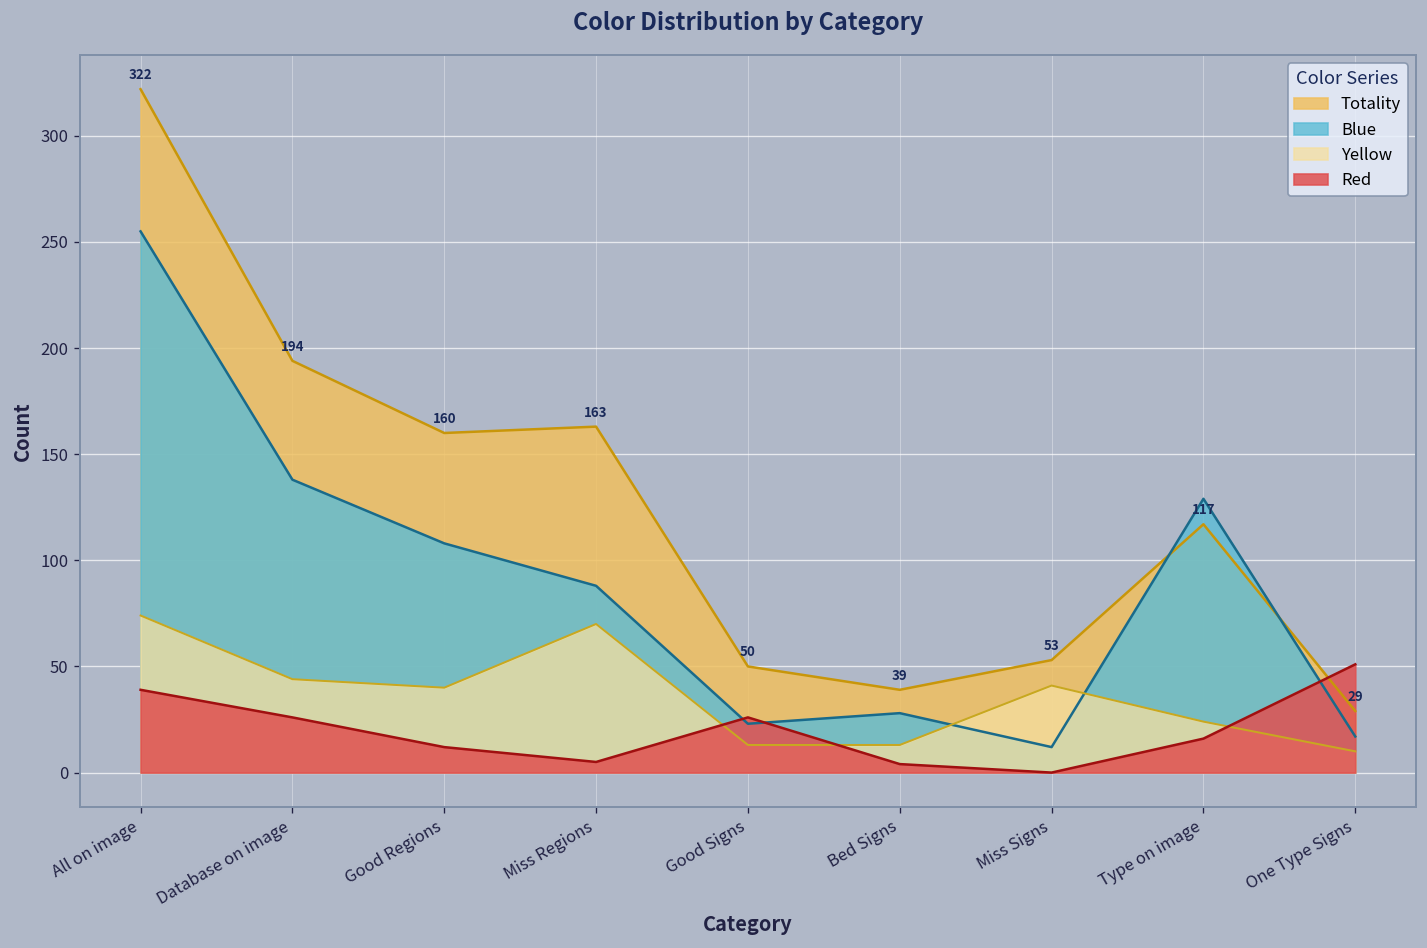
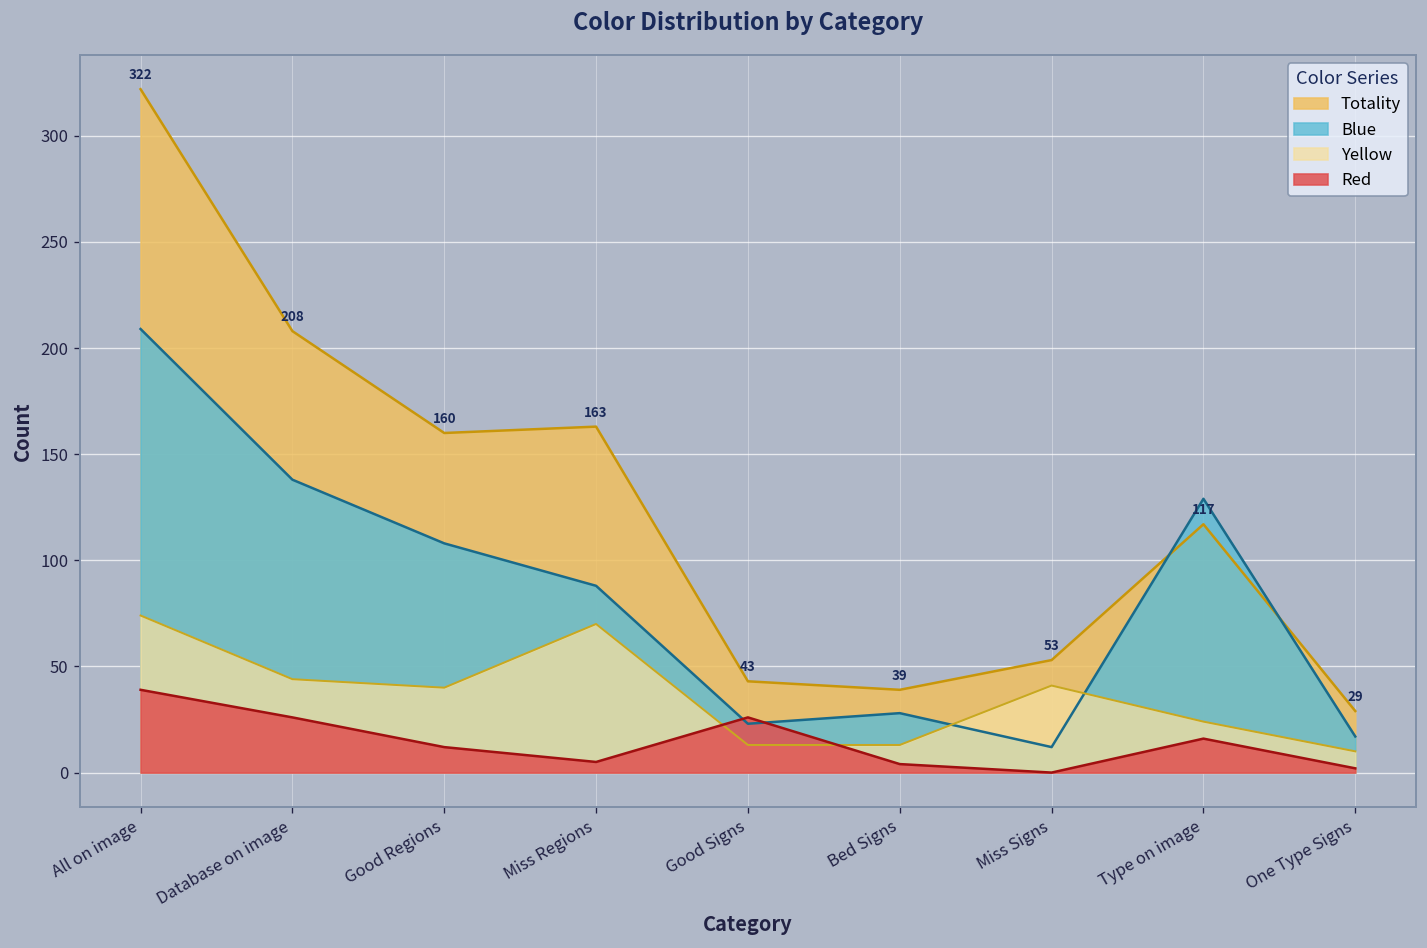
Blue, All on image: 255 -> 209
Totality, Database on image: 194 -> 208
Totality, Good Signs: 50 -> 43
Red, One Type Signs: 51 -> 2
